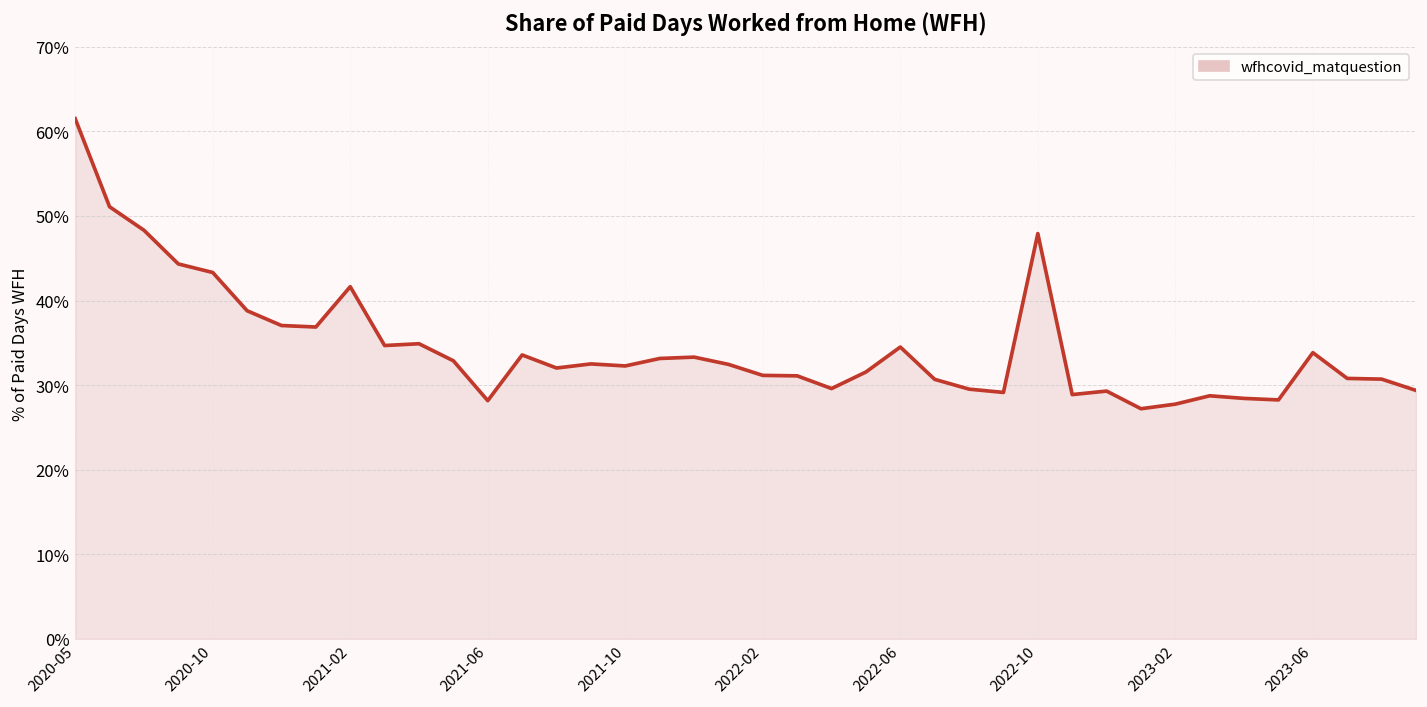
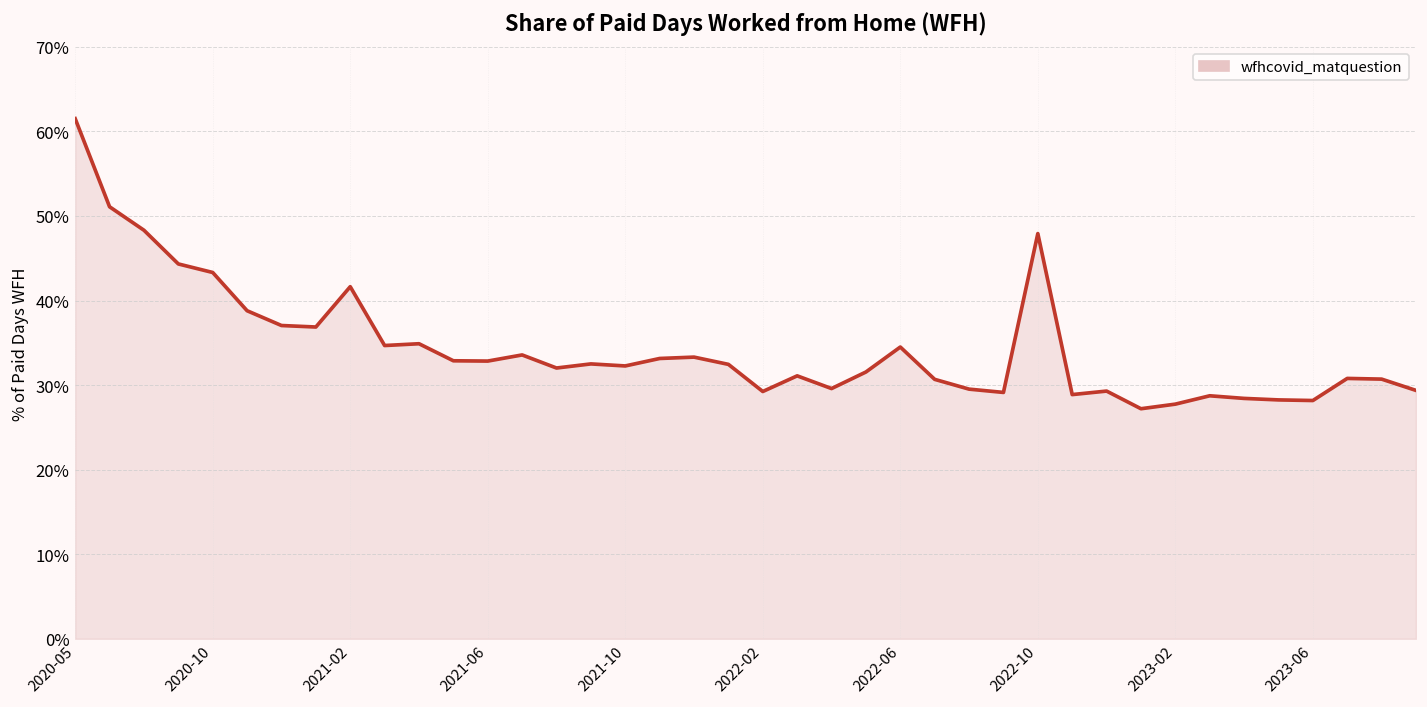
2021-06: 28% -> 33%
2022-02: 31% -> 29%
2023-06: 34% -> 28%
